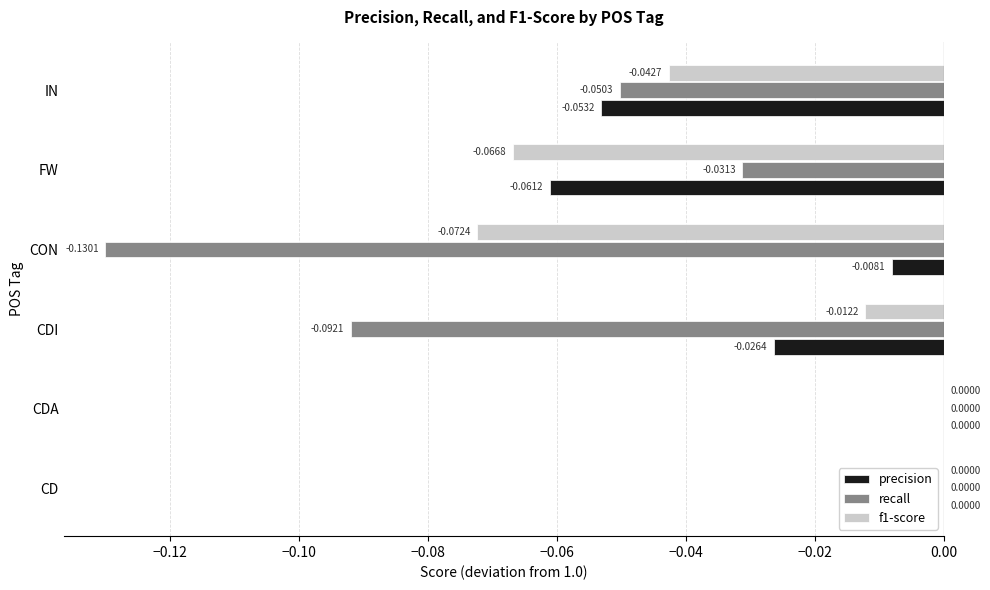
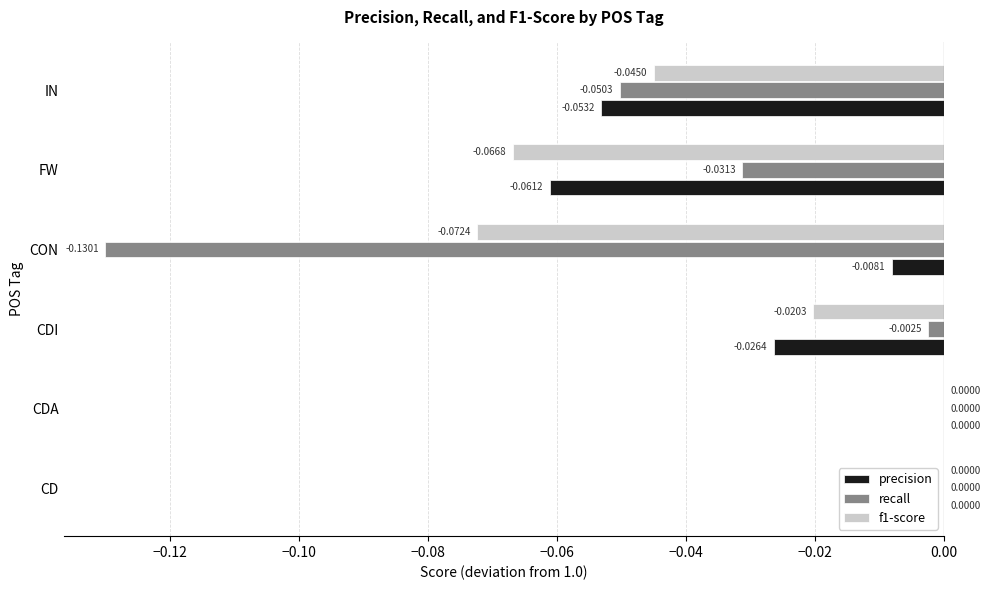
f1-score, IN: -0.0427 -> -0.0450
f1-score, CDI: -0.0122 -> -0.0203
recall, CDI: -0.0921 -> -0.0025
